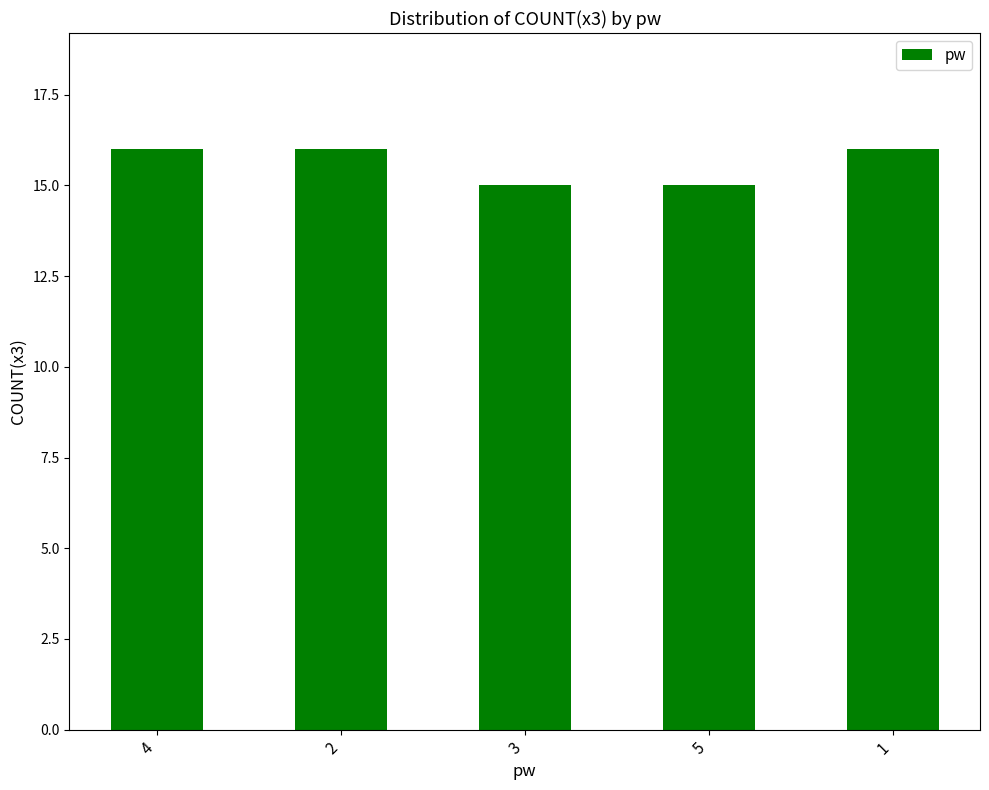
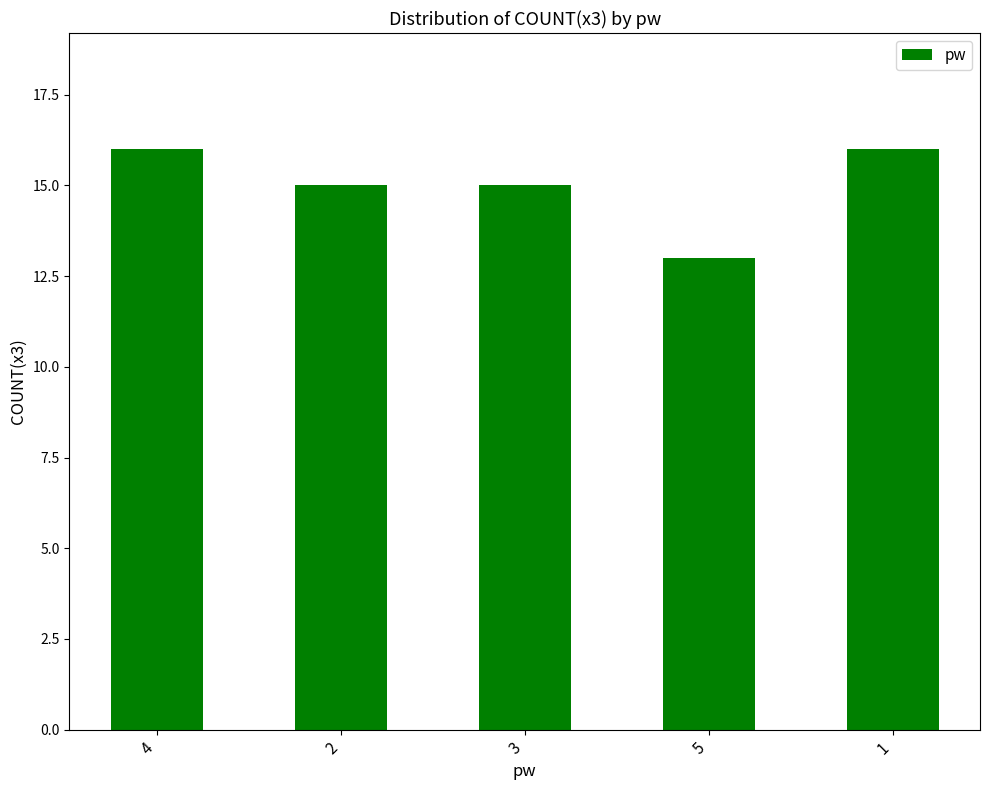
2: 16 -> 15
5: 15 -> 13
